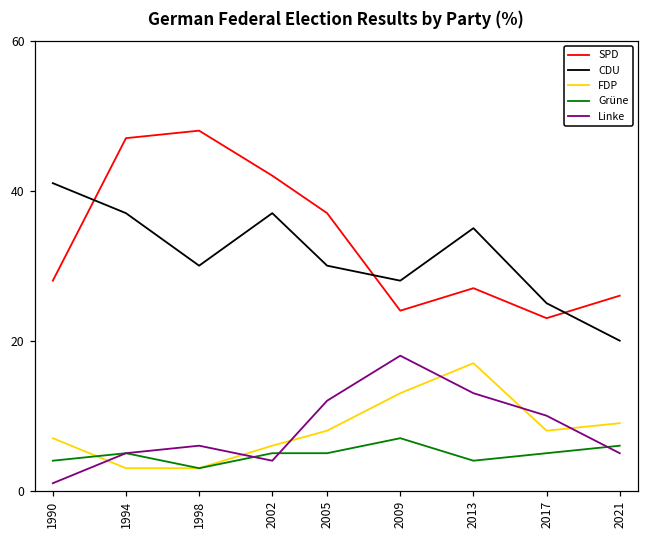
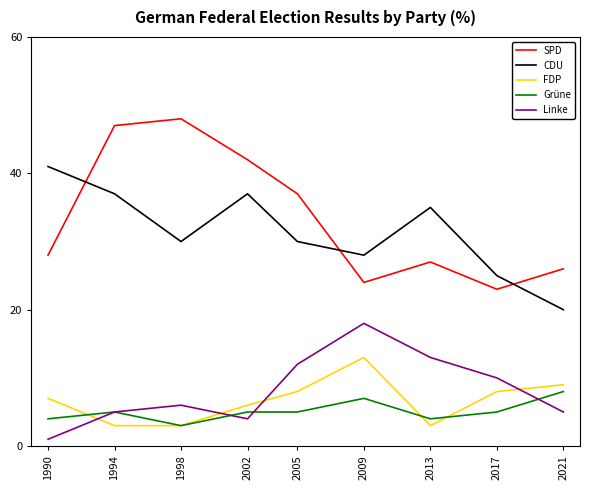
FDP, 2013: 17 -> 3
Grüne, 2021: 6 -> 8
